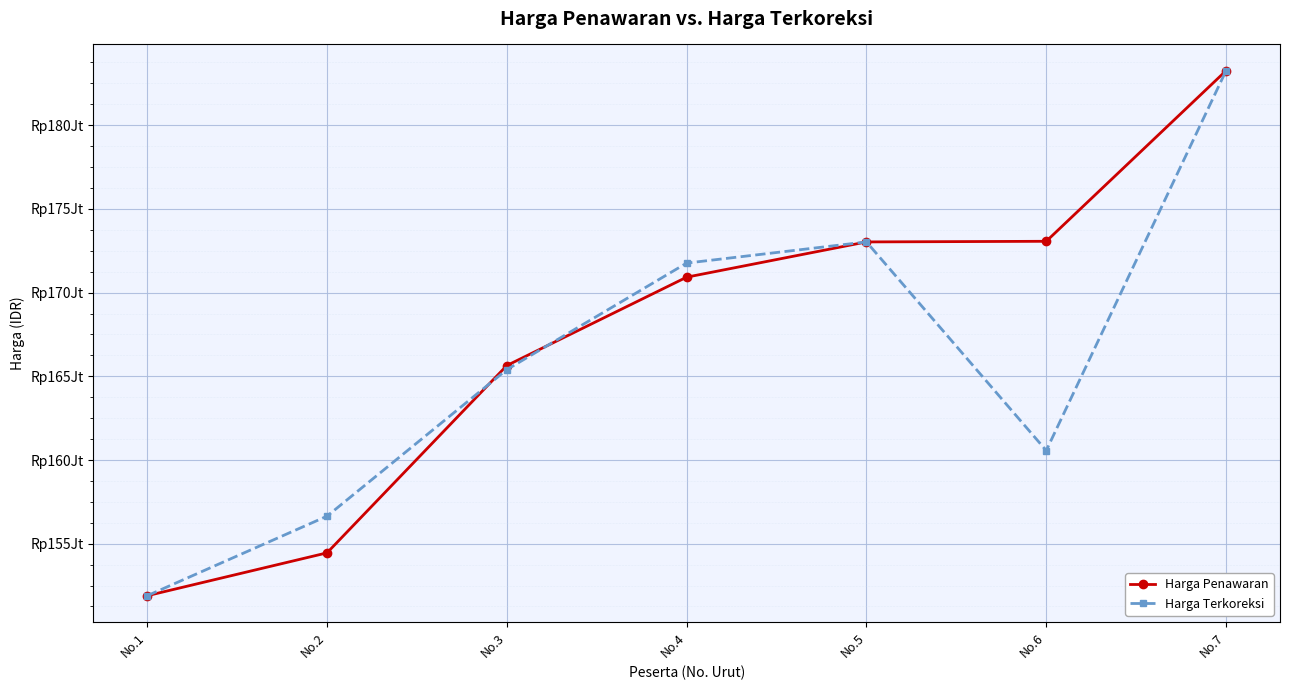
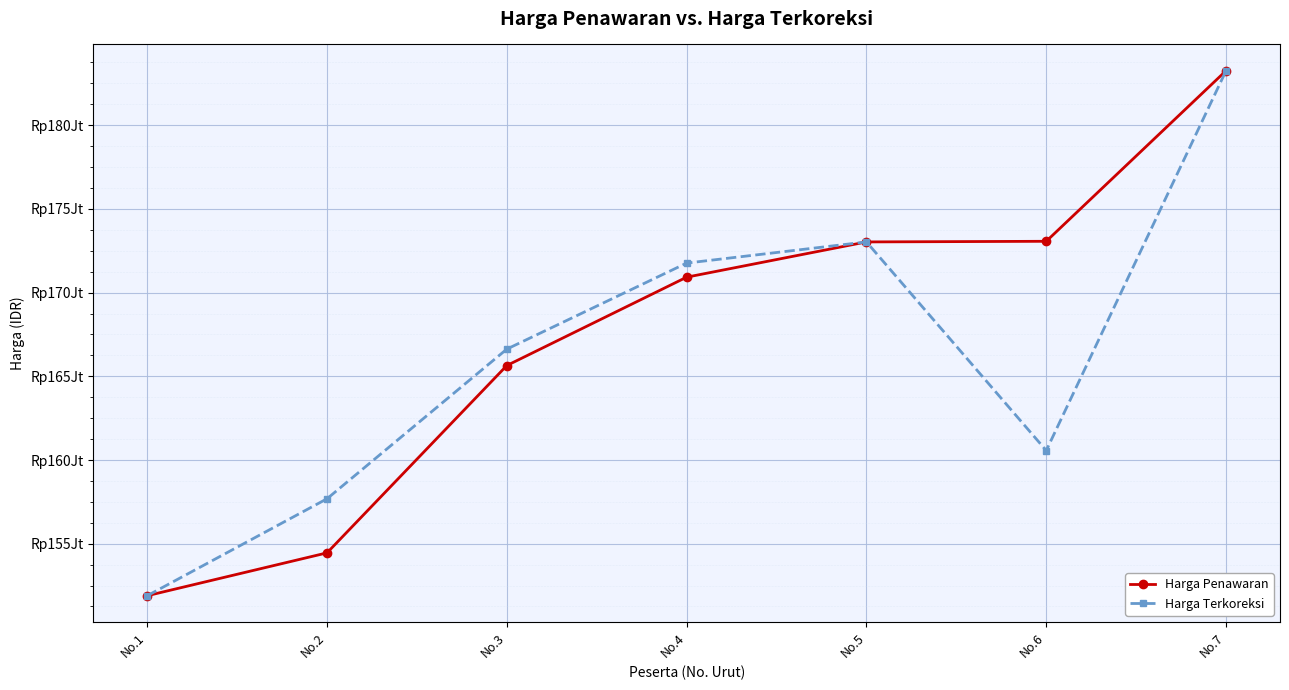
Harga Terkoreksi, No.2: Rp156.6Jt -> Rp157.7Jt
Harga Terkoreksi, No.3: Rp165.4Jt -> Rp166.6Jt
